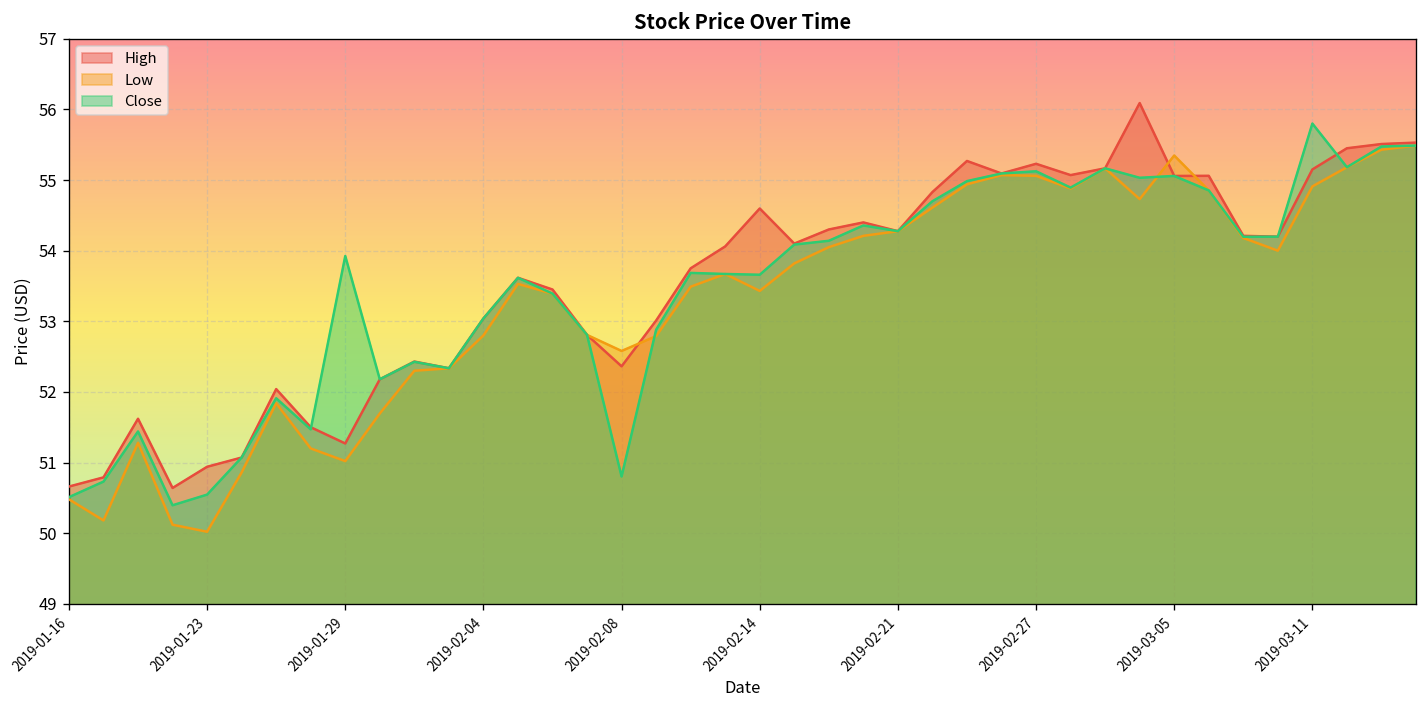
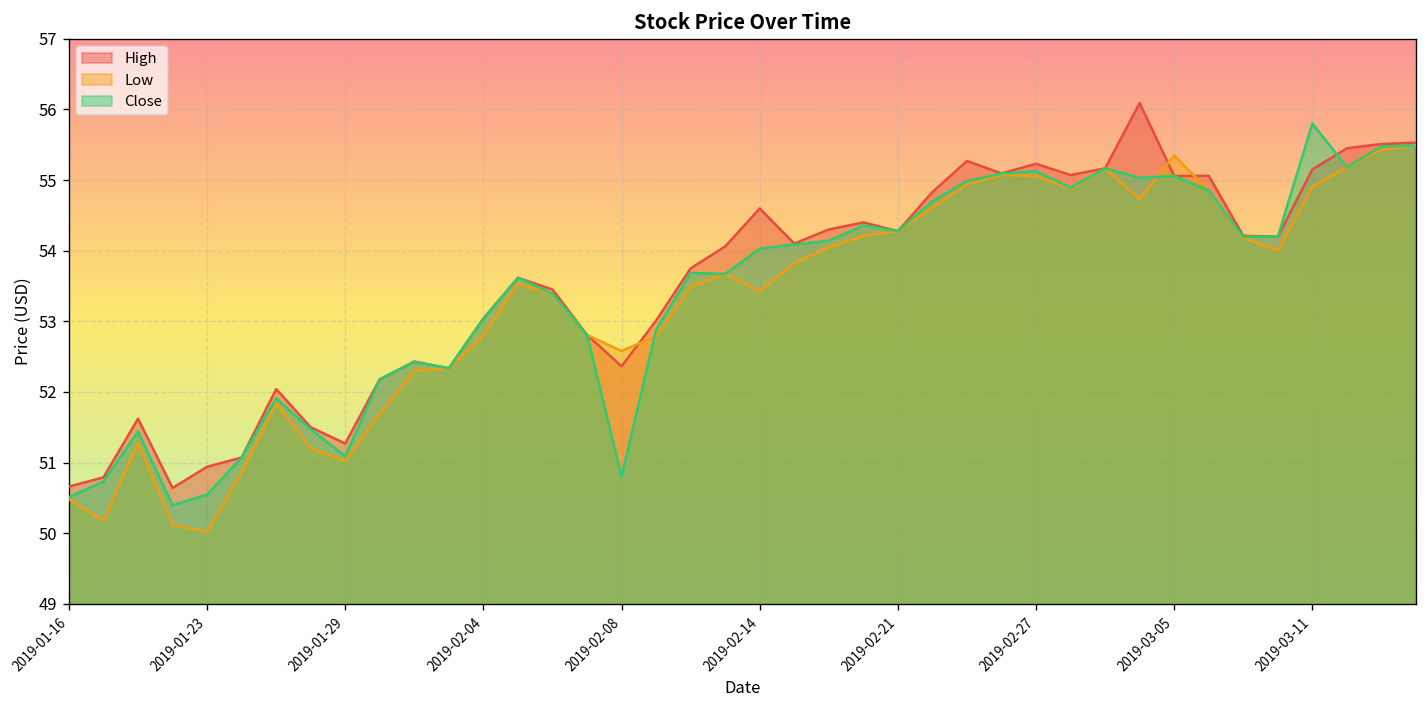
Close, 2019-01-29: 53.9 -> 51.1
Close, 2019-02-14: 53.7 -> 54.0
